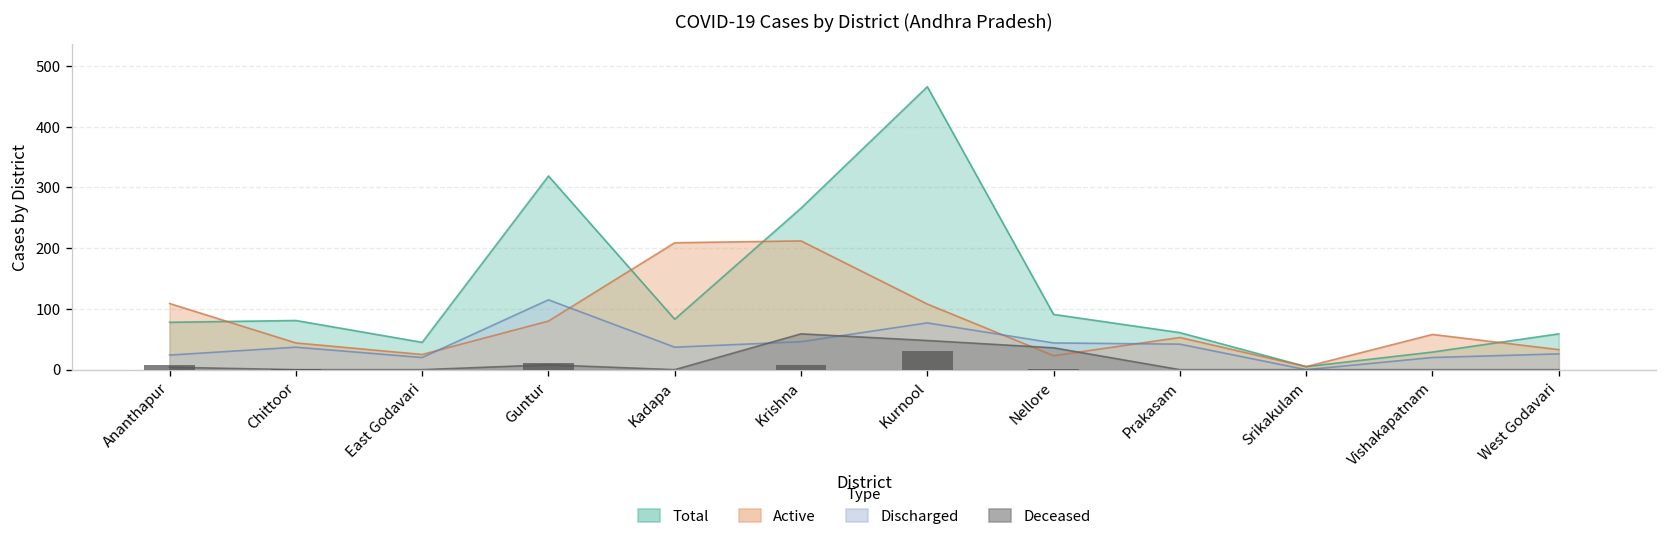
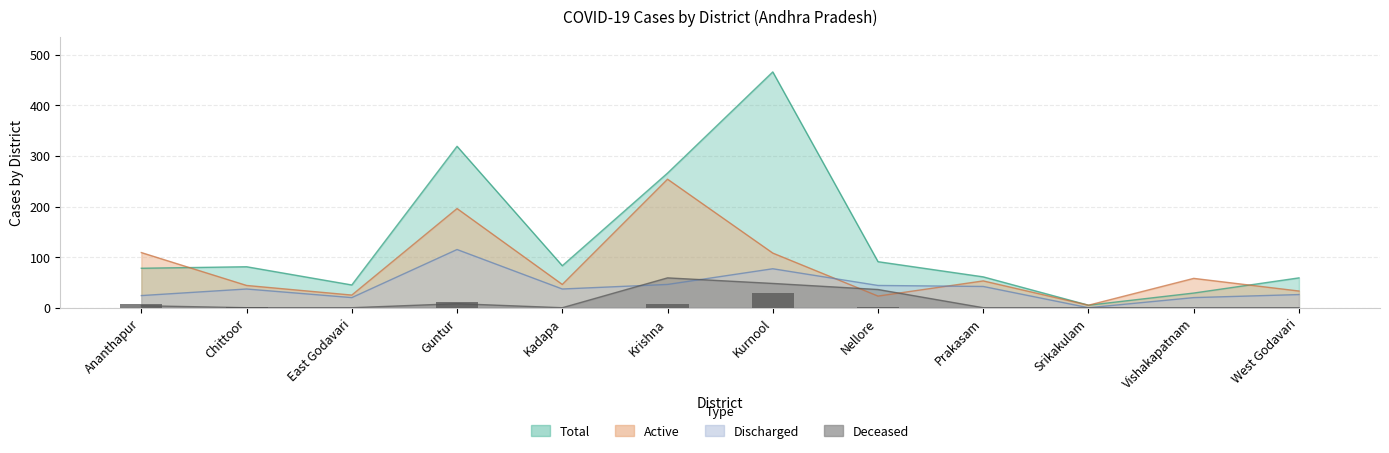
Active, Guntur: 80 -> 200
Active, Kadapa: 210 -> 50
Active, Krishna: 210 -> 250
